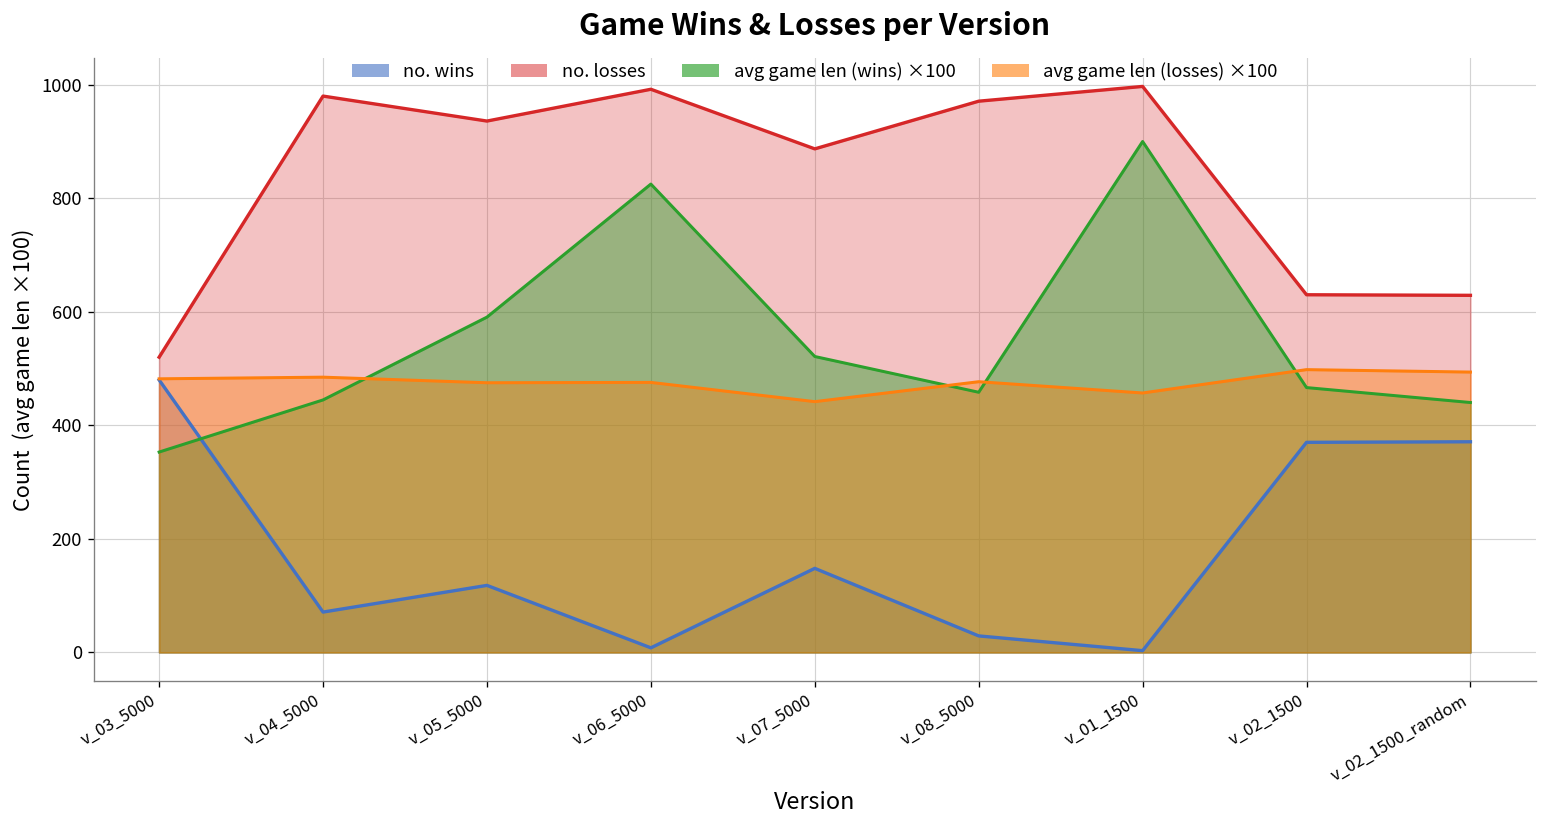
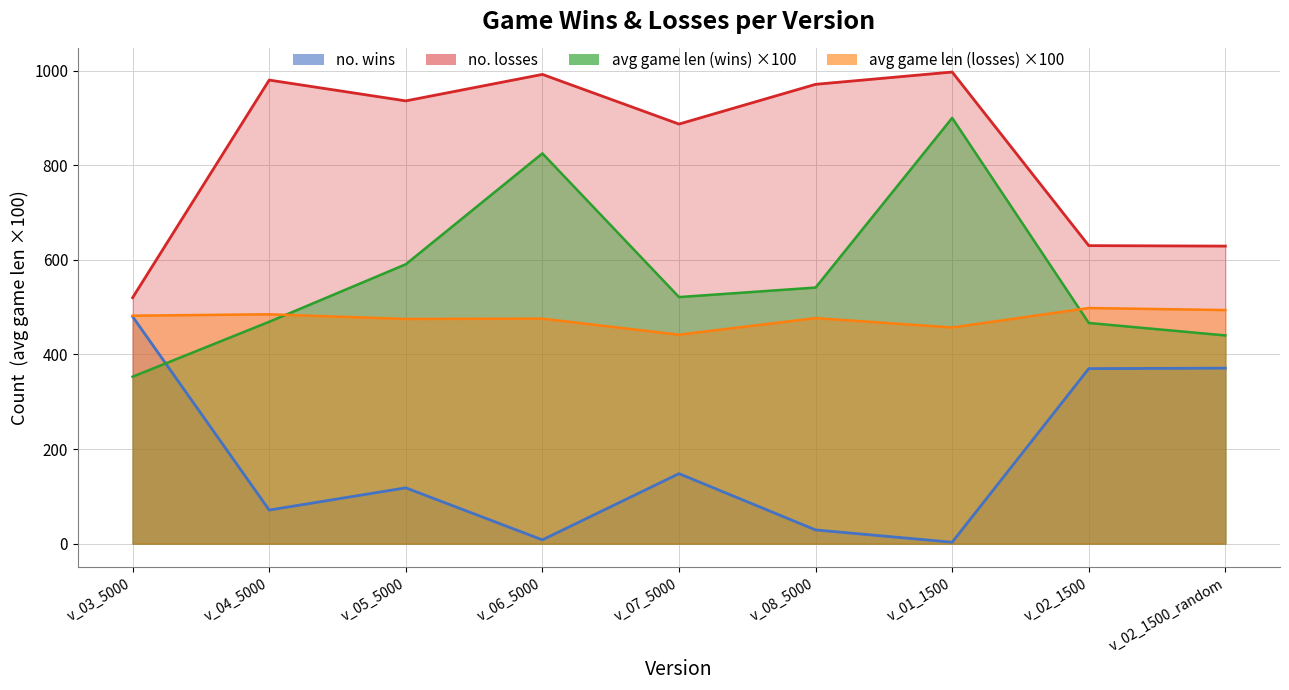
avg game len (wins) ×100, v_04_5000: 440 -> 470
avg game len (wins) ×100, v_08_5000: 460 -> 540
